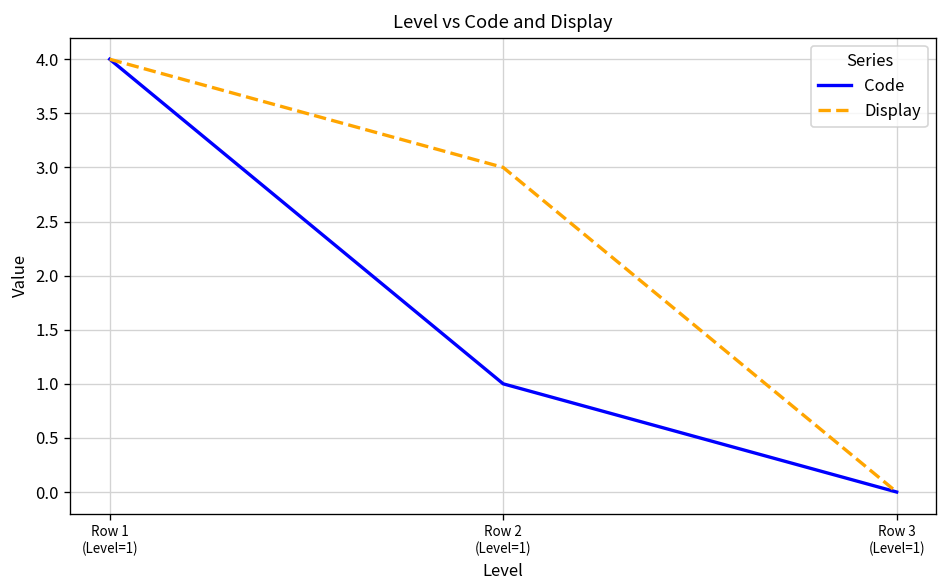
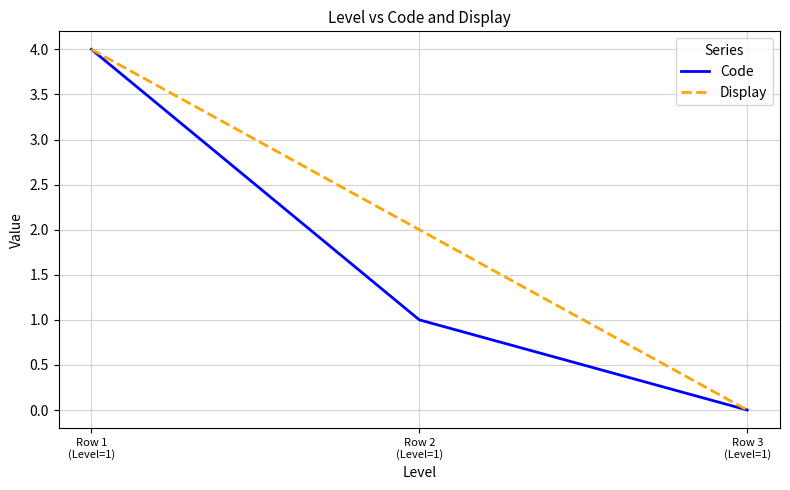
Display, Row 2 (Level=1): 3 -> 2
